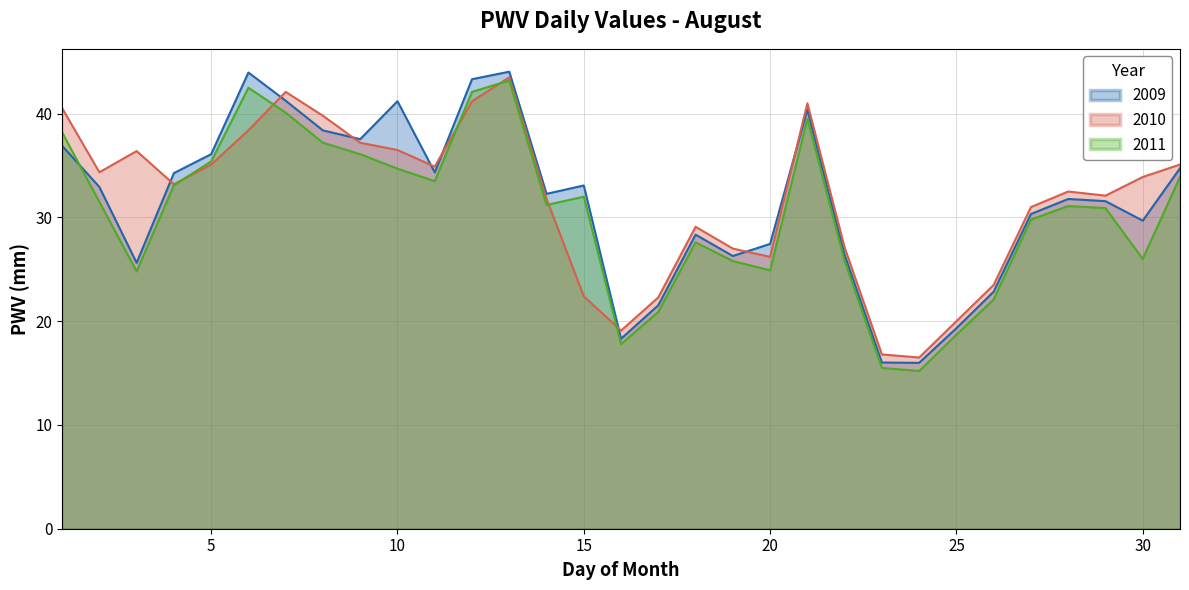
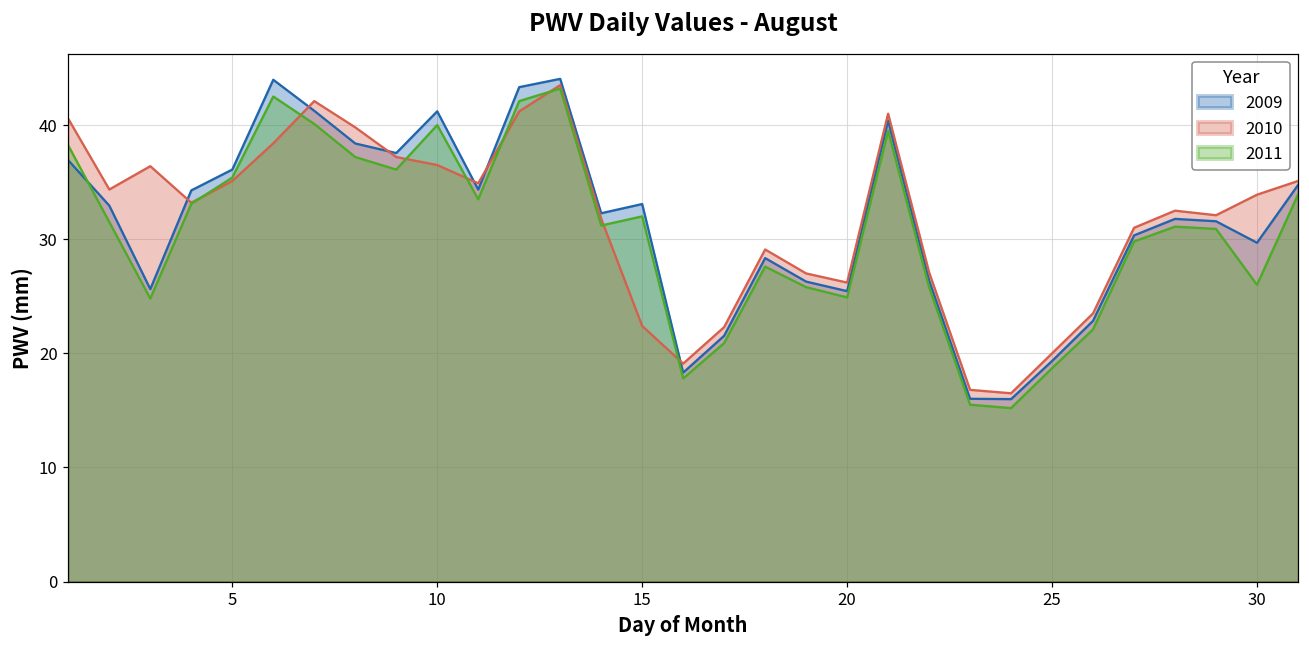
2011, 10: 34.7 -> 40.0
2009, 20: 27.5 -> 25.4
